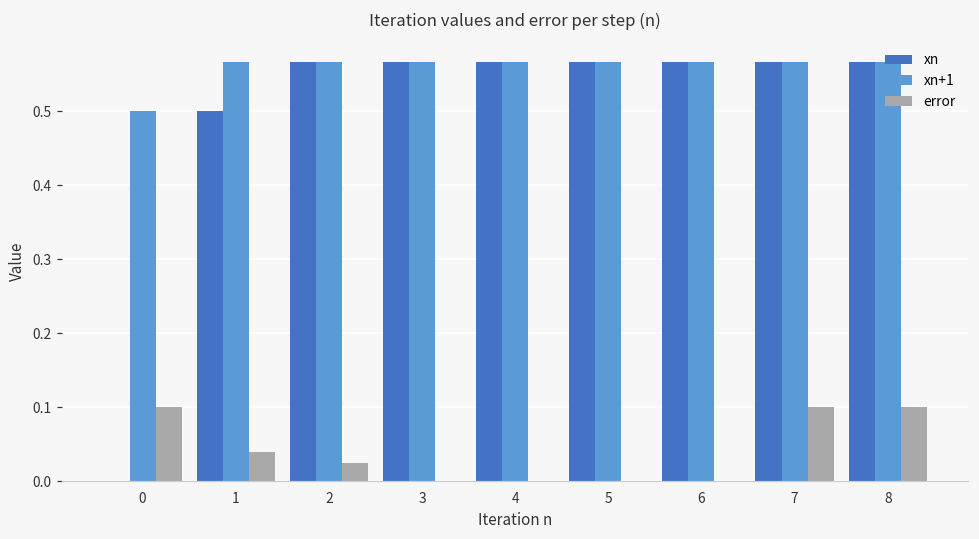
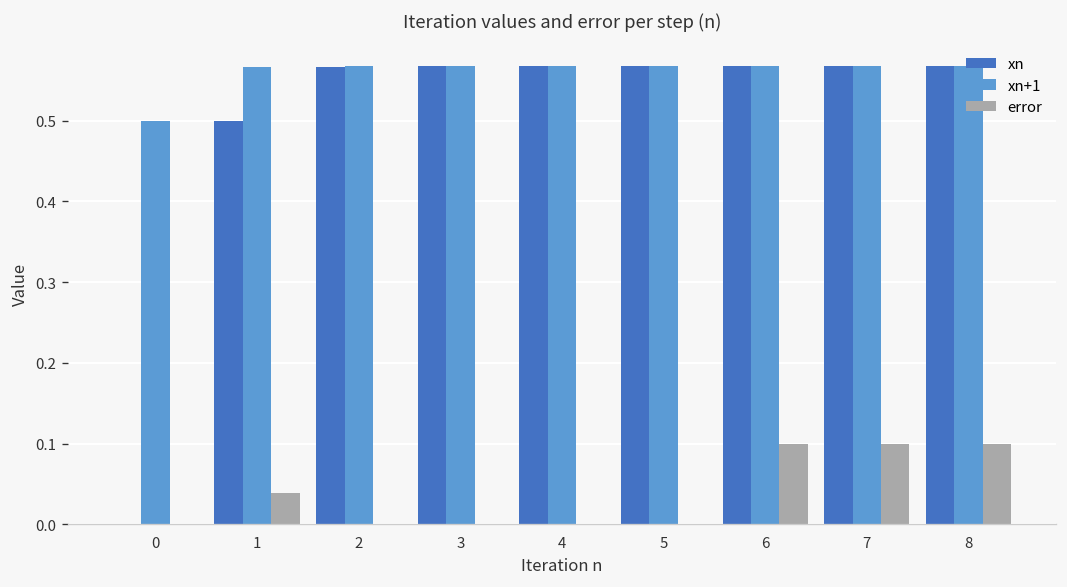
error, 0: 0.1 -> 0.0
error, 2: 0.02 -> 0.00
error, 6: 0.0 -> 0.1
